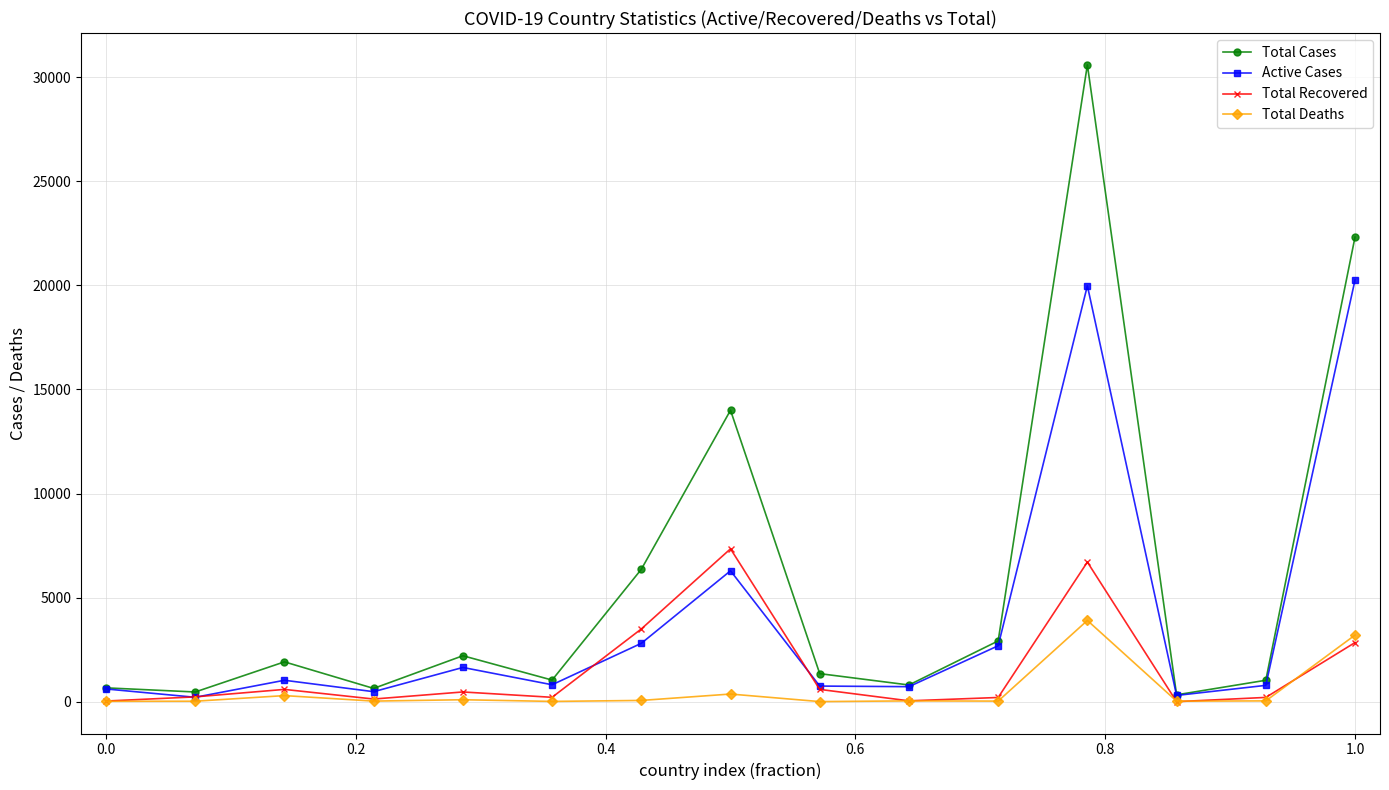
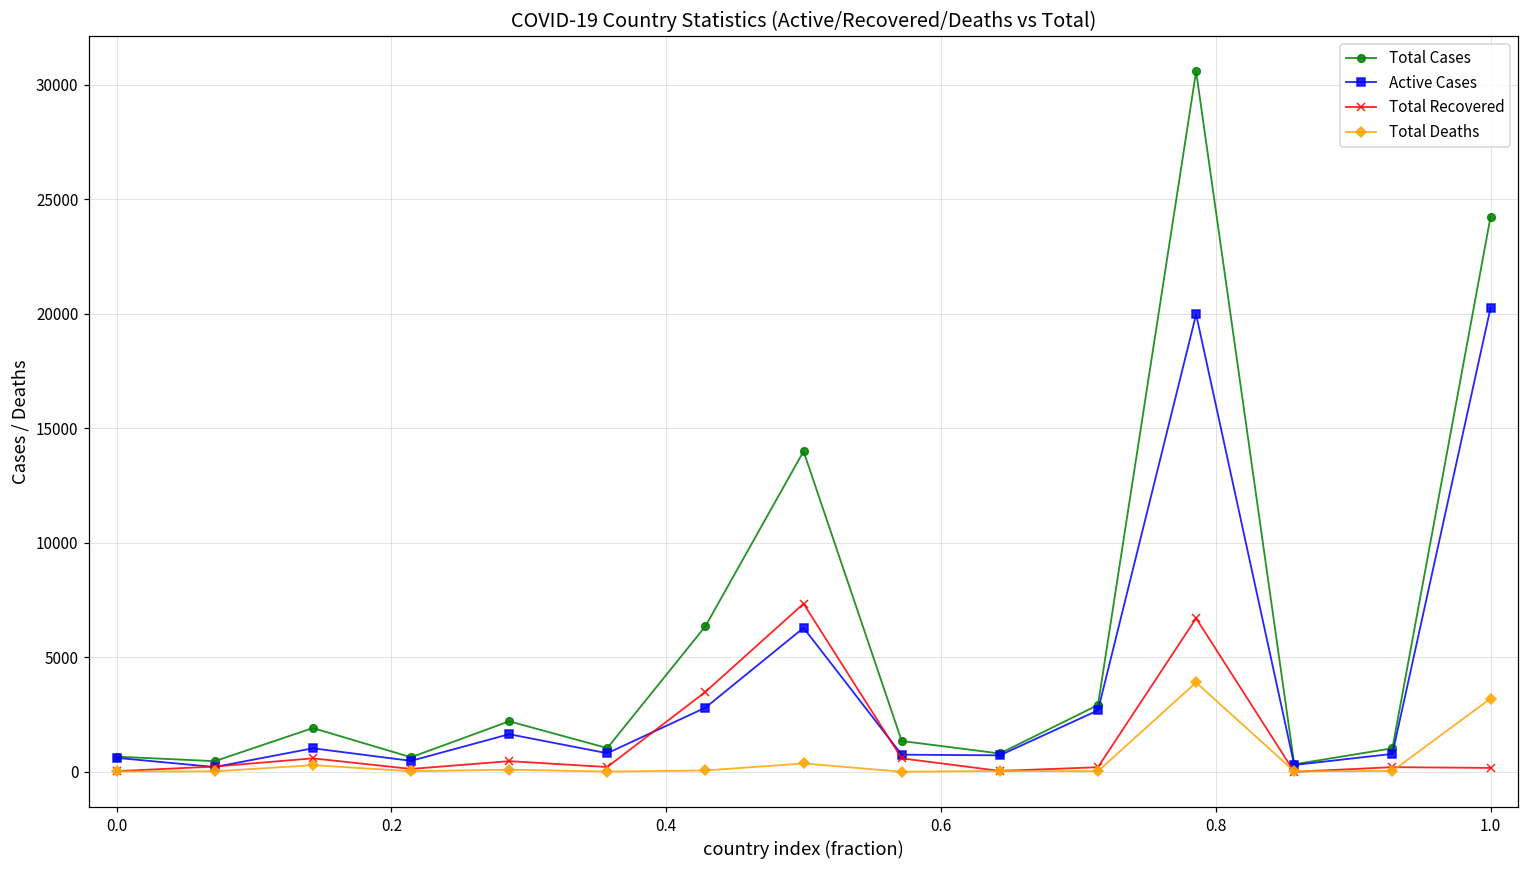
Total Cases, 1.0: 22300 -> 24200
Total Recovered, 1.0: 2800 -> 200
